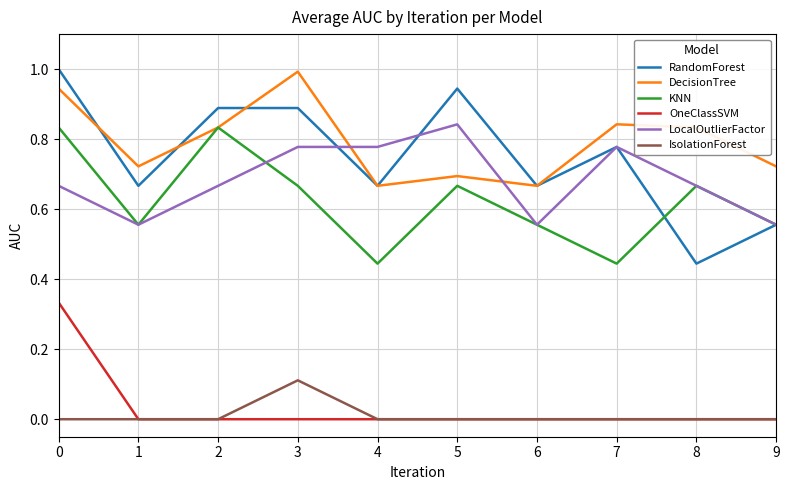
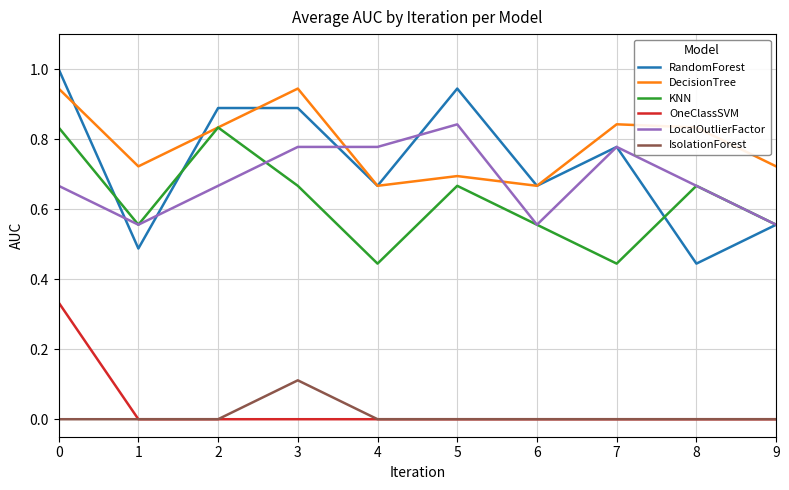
RandomForest, 1: 0.67 -> 0.49
DecisionTree, 3: 0.99 -> 0.94
